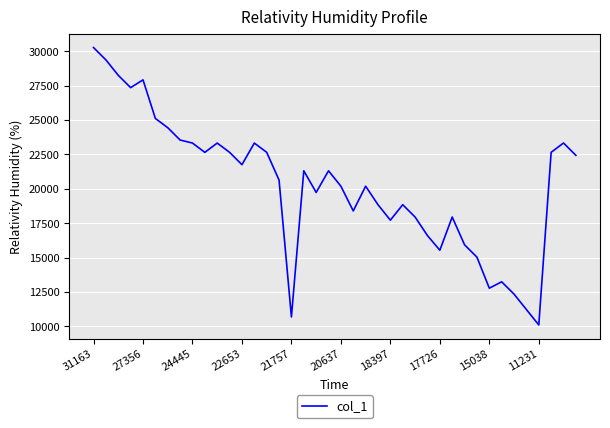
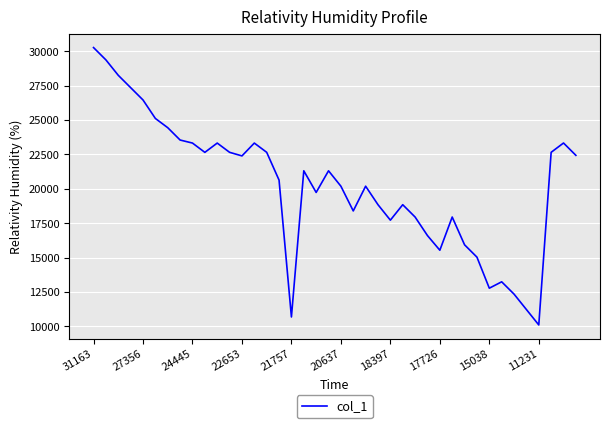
27356: 27900 -> 26500
22653: 21800 -> 22400
